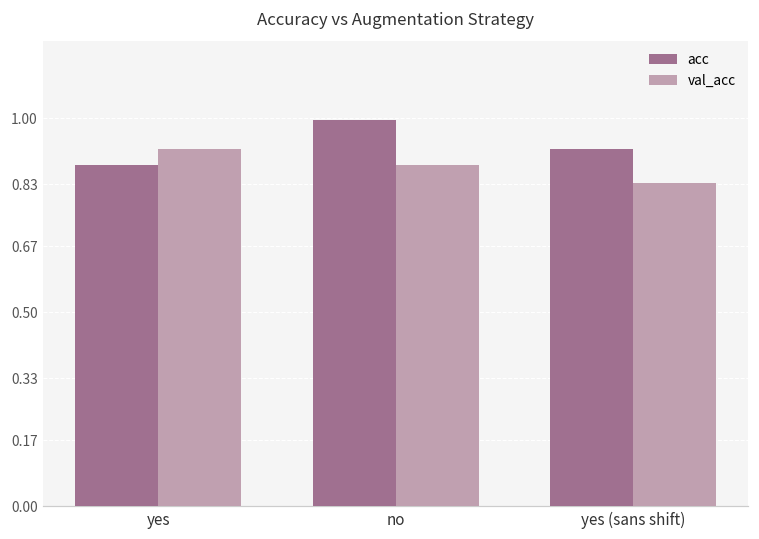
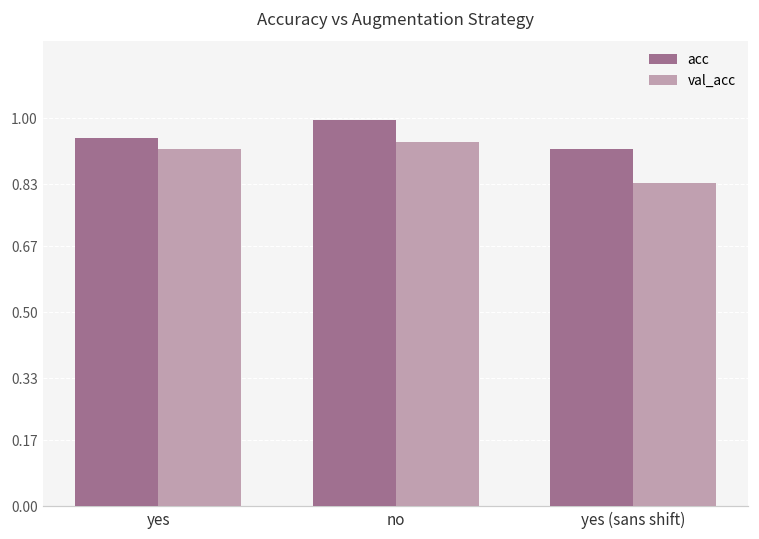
acc, yes: 0.88 -> 0.95
val_acc, no: 0.88 -> 0.94
